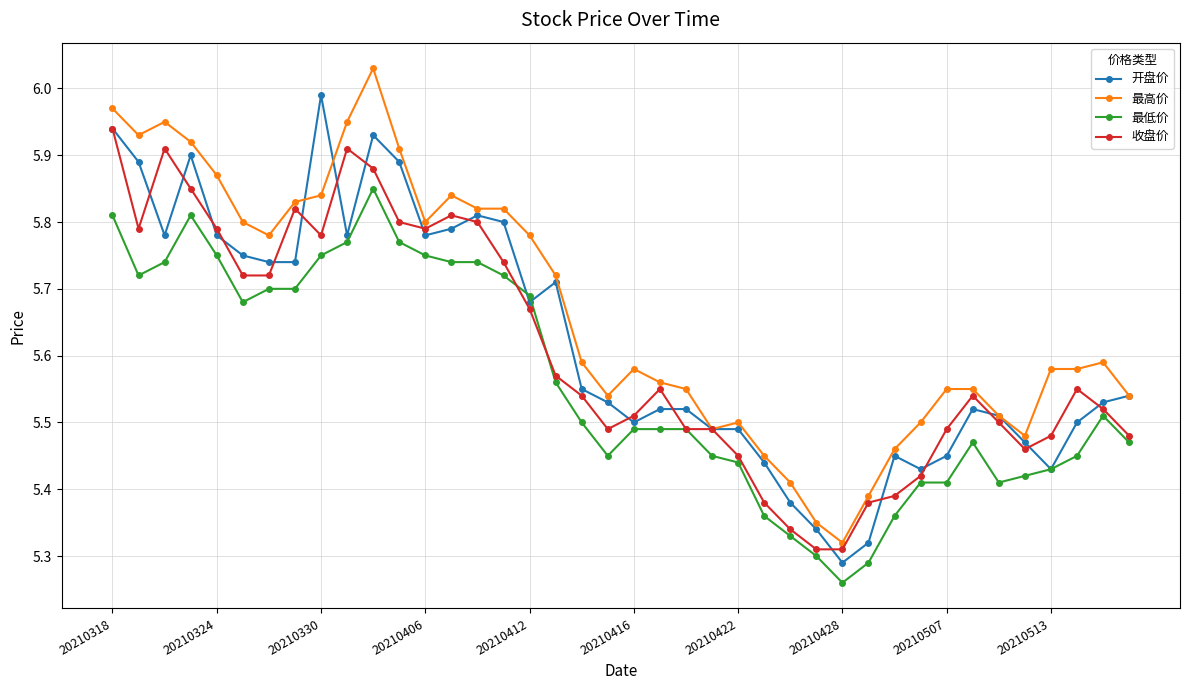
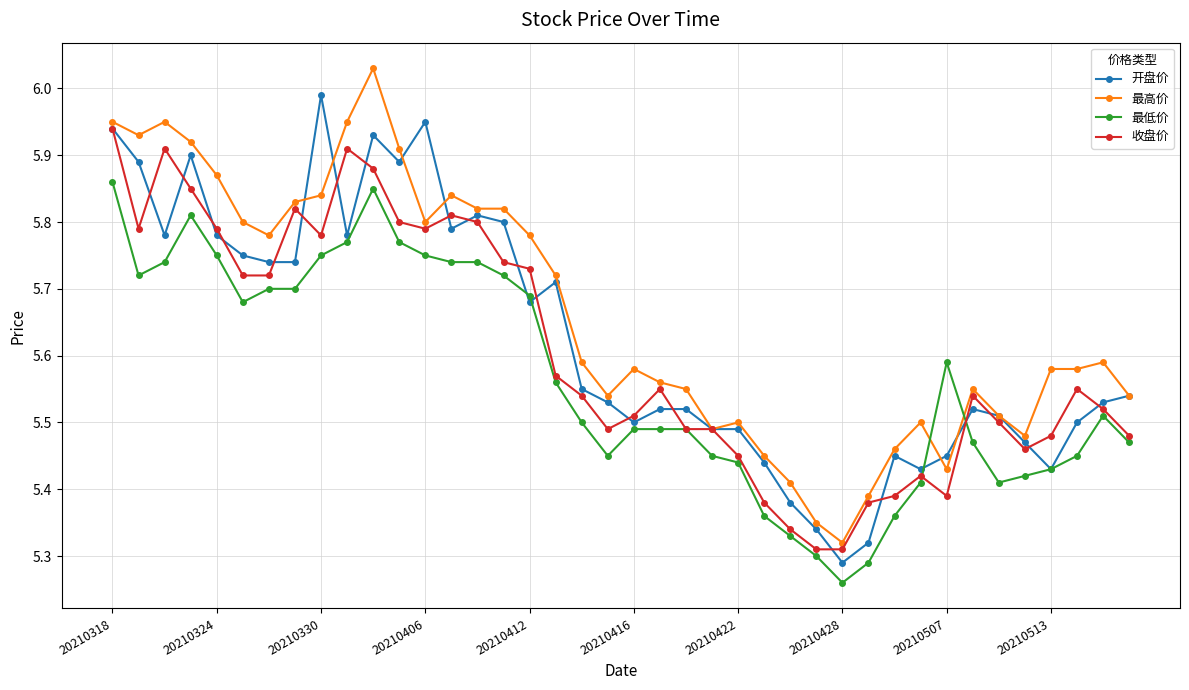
最高价, 20210318: 5.97 -> 5.95
最低价, 20210318: 5.81 -> 5.86
开盘价, 20210406: 5.78 -> 5.95
收盘价, 20210412: 5.67 -> 5.73
最高价, 20210507: 5.55 -> 5.43
最低价, 20210507: 5.41 -> 5.59
收盘价, 20210507: 5.49 -> 5.39
